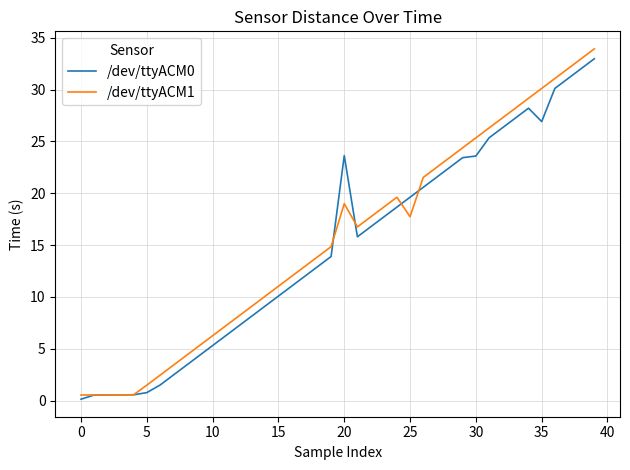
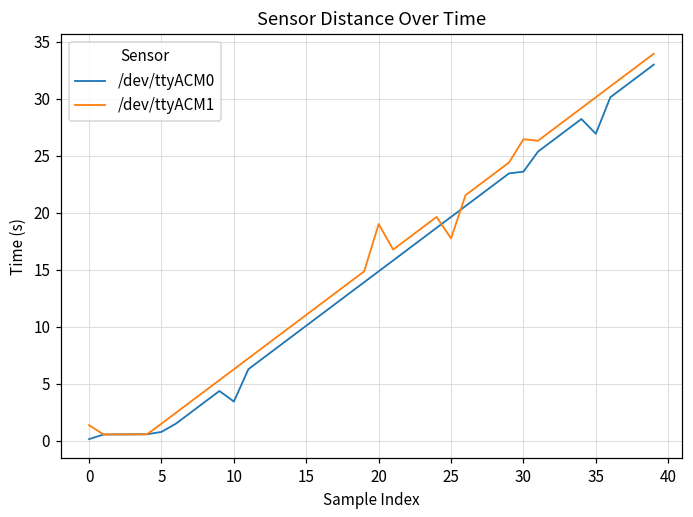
/dev/ttyACM1, 0: 0.5 -> 1.4
/dev/ttyACM0, 10: 5.3 -> 3.4
/dev/ttyACM0, 20: 23.6 -> 14.9
/dev/ttyACM1, 30: 25.3 -> 26.4
